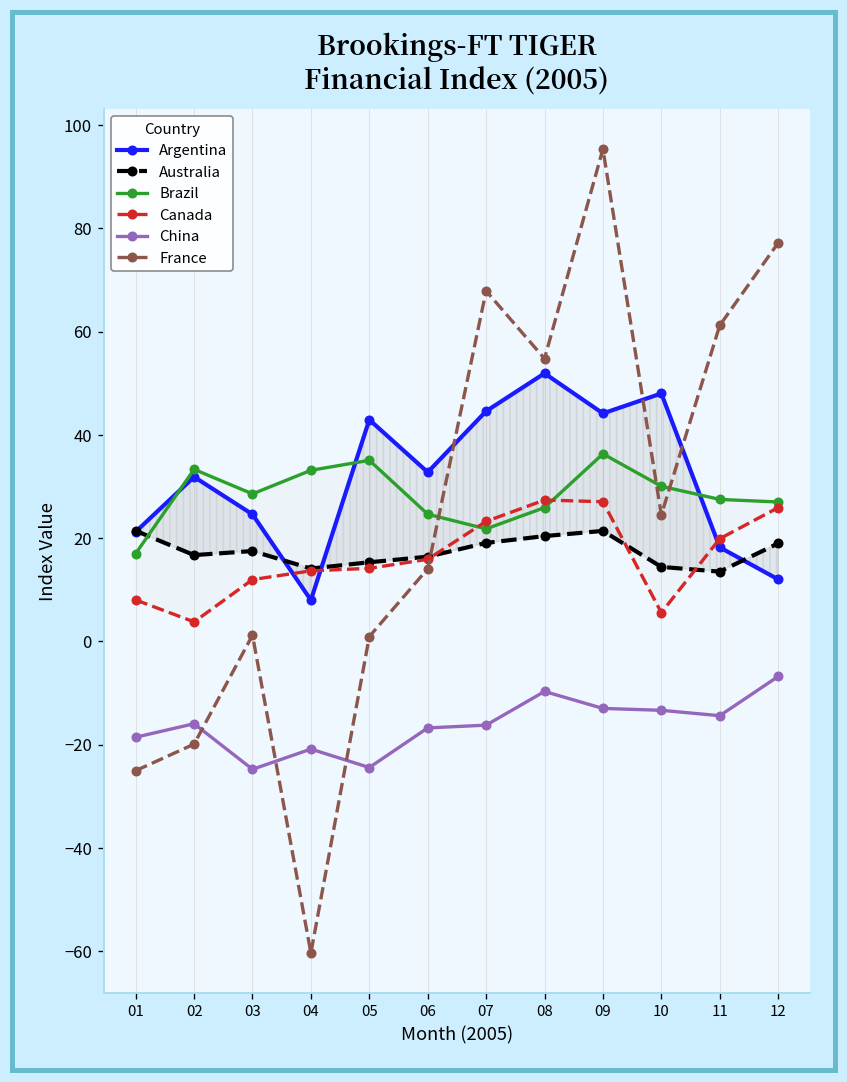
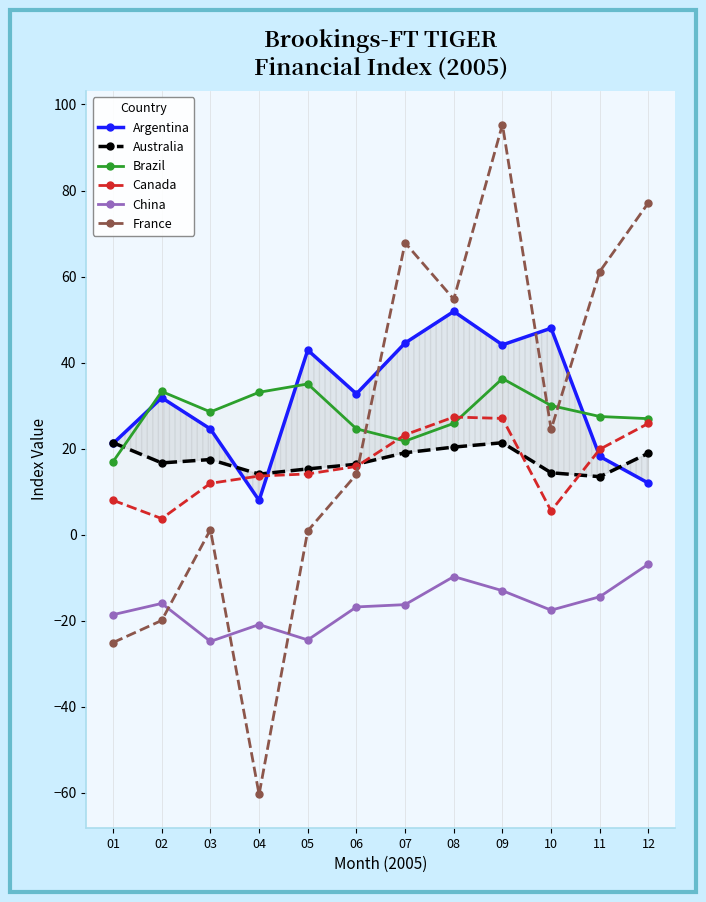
China, 10: -13 -> -18
